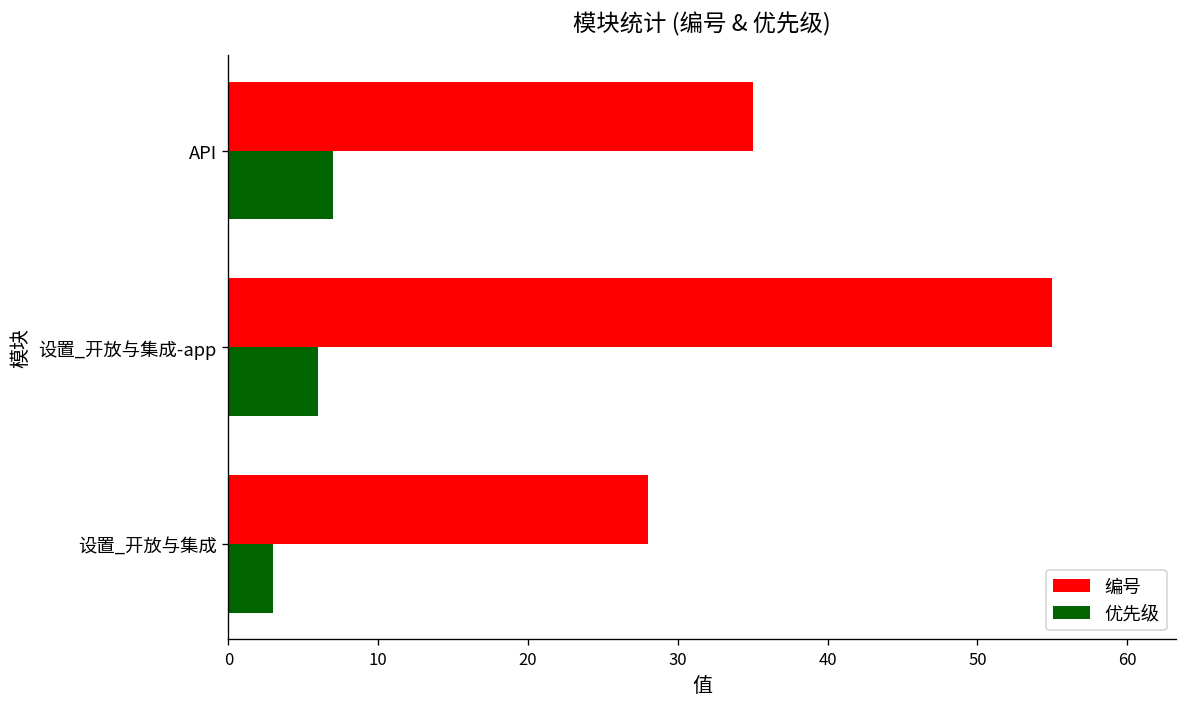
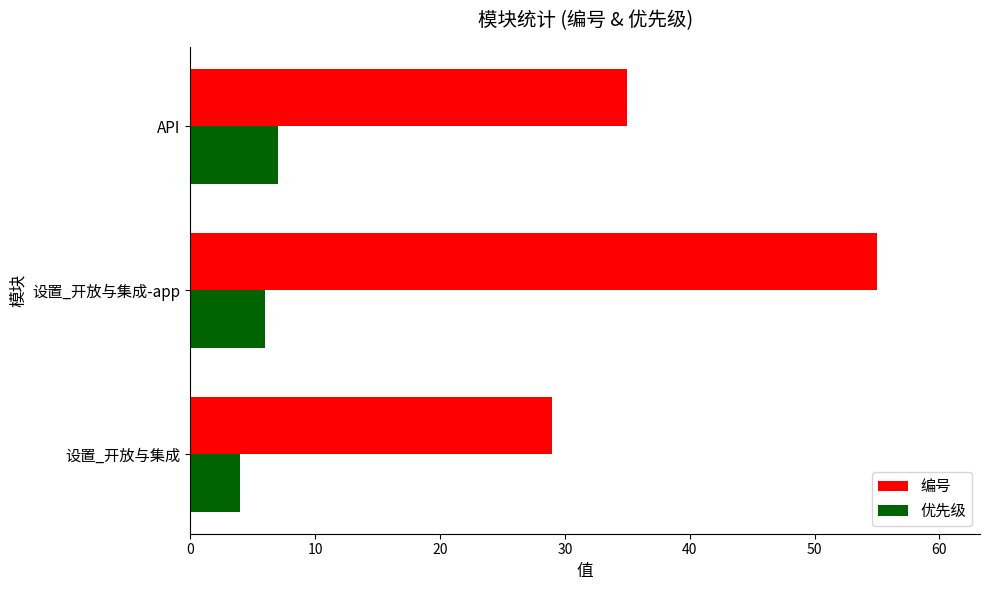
编号, 设置_开放与集成: 28 -> 29
优先级, 设置_开放与集成: 3 -> 4
